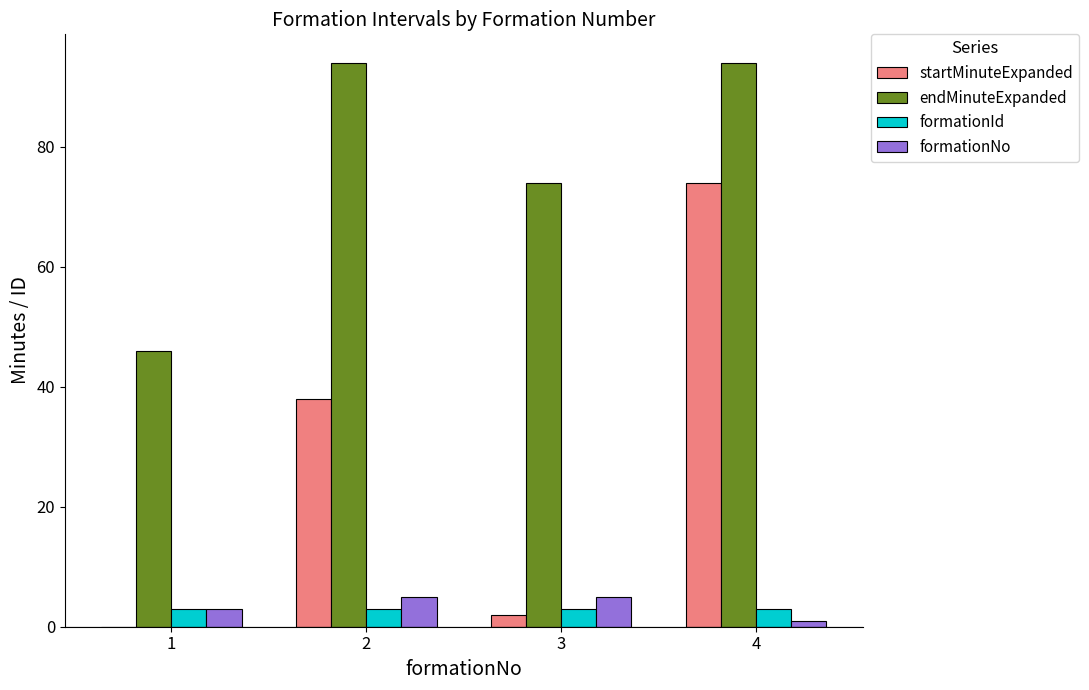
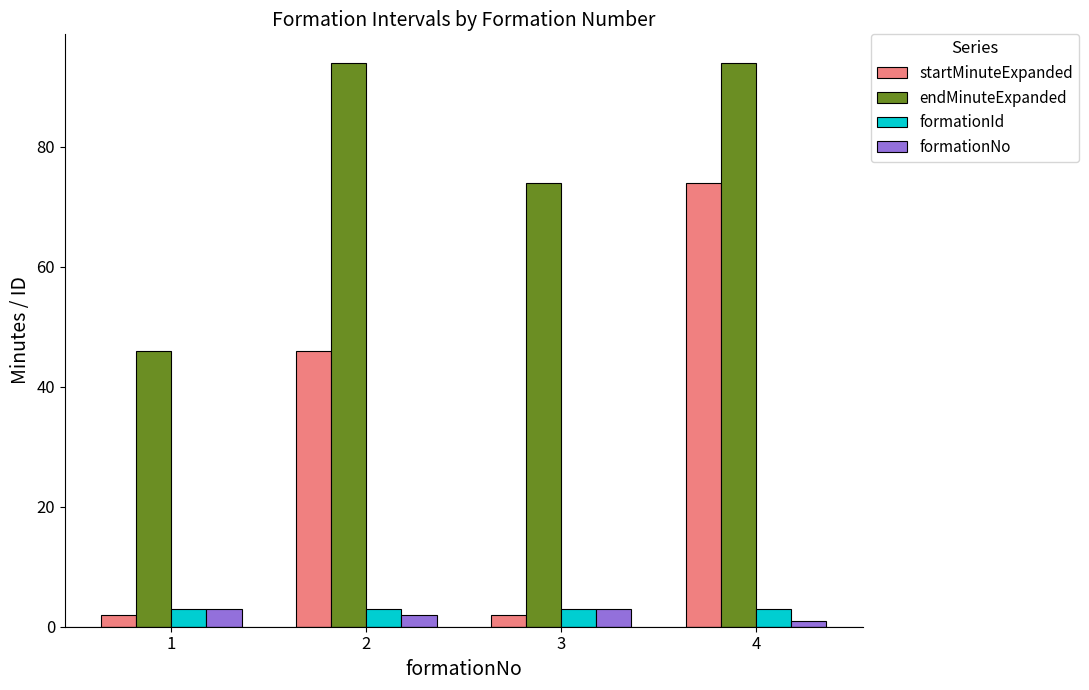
startMinuteExpanded, 1: 0 -> 2
startMinuteExpanded, 2: 38 -> 46
formationNo, 2: 5 -> 2
formationNo, 3: 5 -> 3
